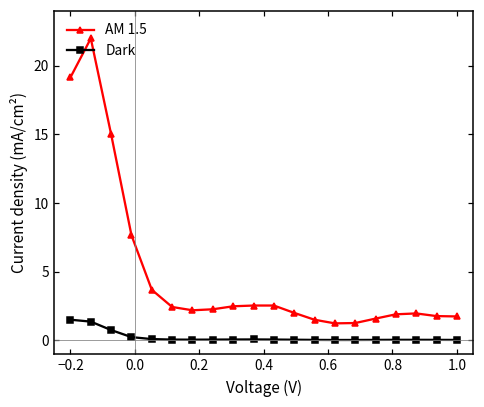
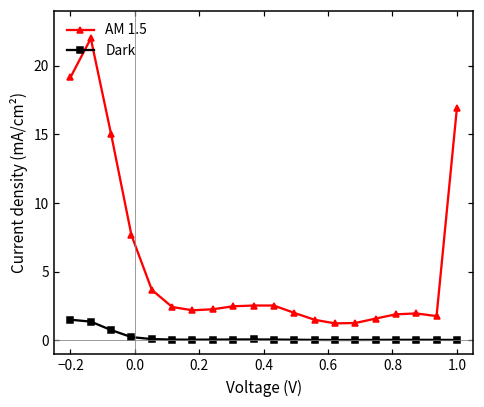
AM 1.5, 1.0: 1.7 -> 16.9
